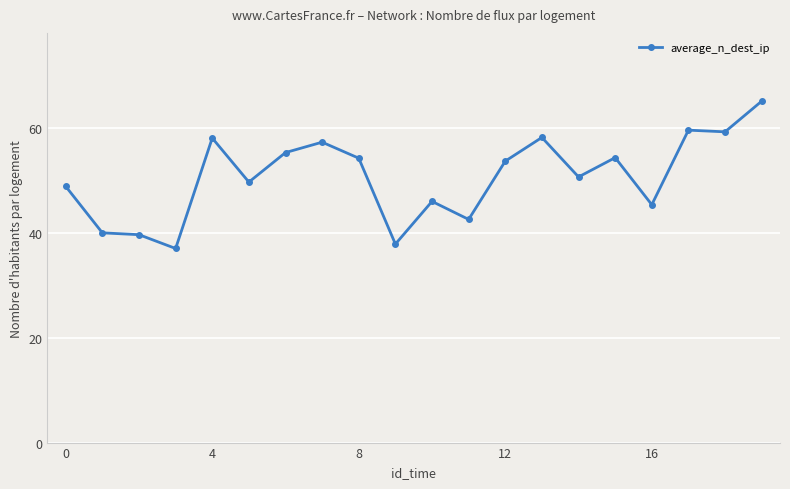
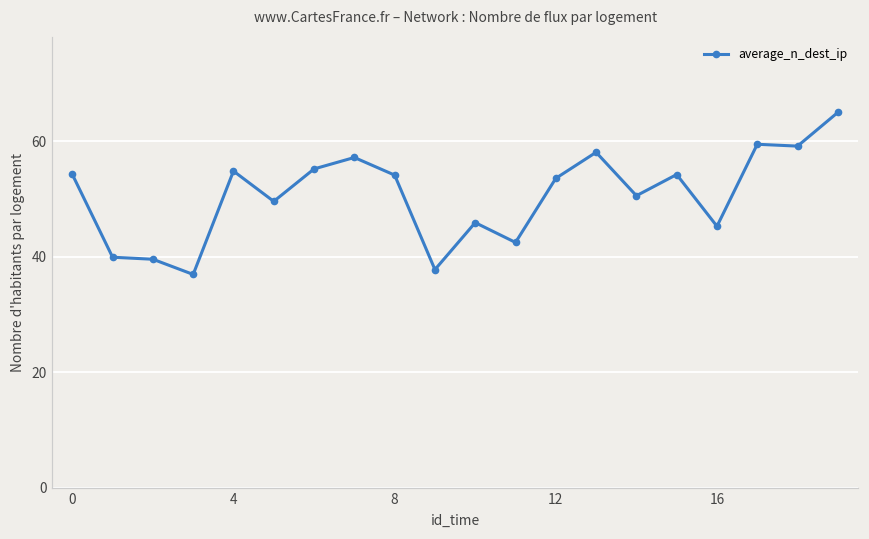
0: 49 -> 54
4: 58 -> 55
